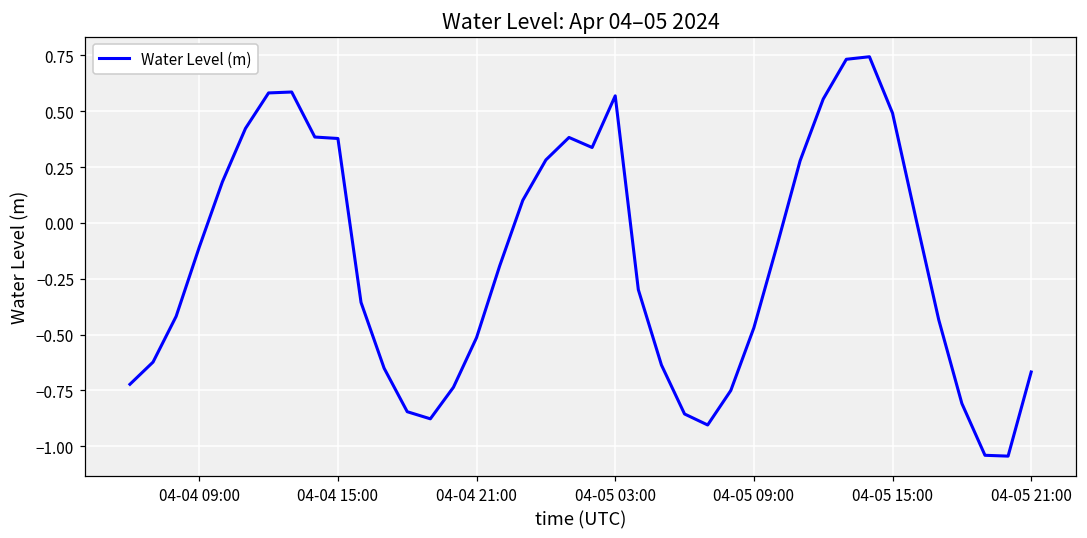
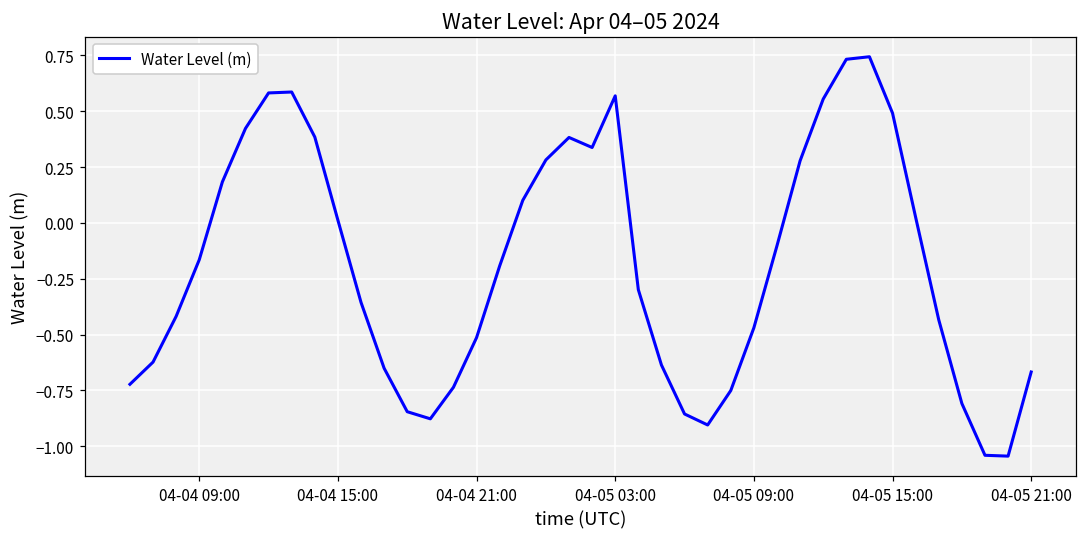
04-04 09:00: -0.11 -> -0.16
04-04 15:00: 0.38 -> 0.01
